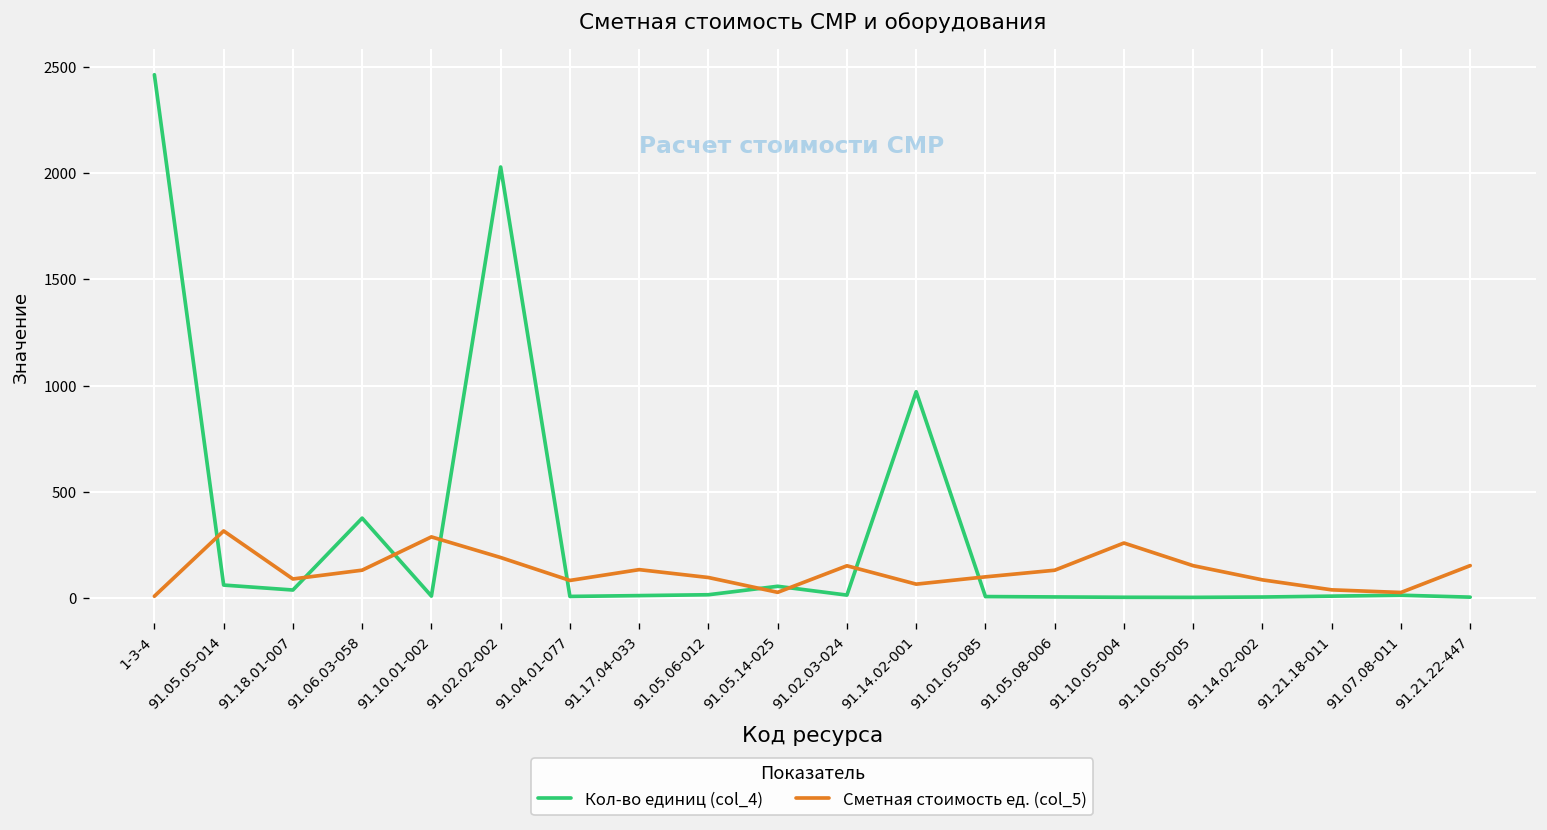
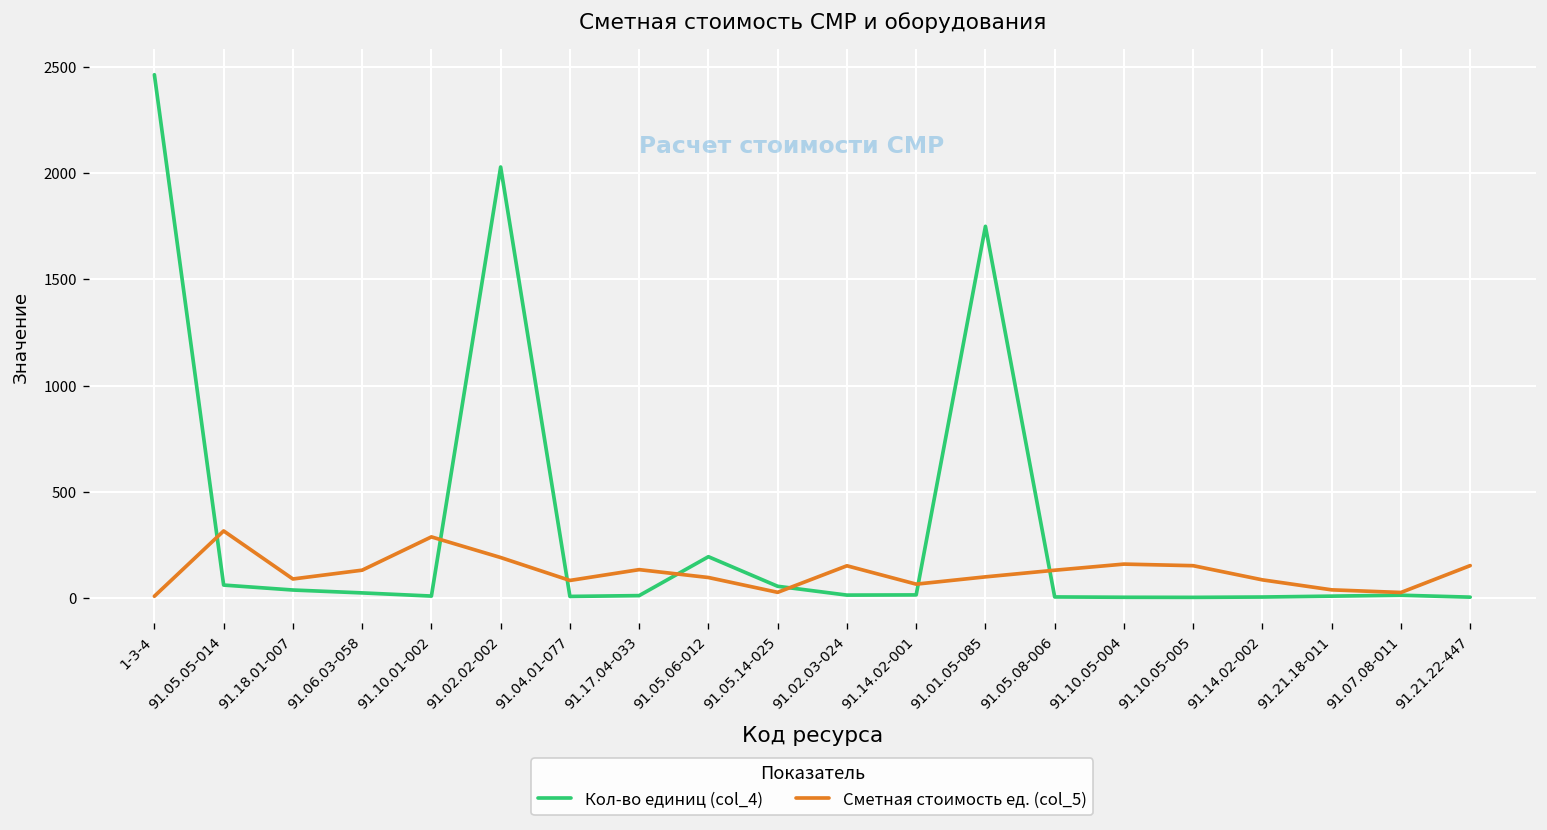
Кол-во единиц (col_4), 91.06.03-058: 380 -> 20
Кол-во единиц (col_4), 91.05.06-012: 20 -> 190
Кол-во единиц (col_4), 91.14.02-001: 970 -> 20
Кол-во единиц (col_4), 91.01.05-085: 10 -> 1750
Сметная стоимость ед. (col_5), 91.10.05-004: 260 -> 160
